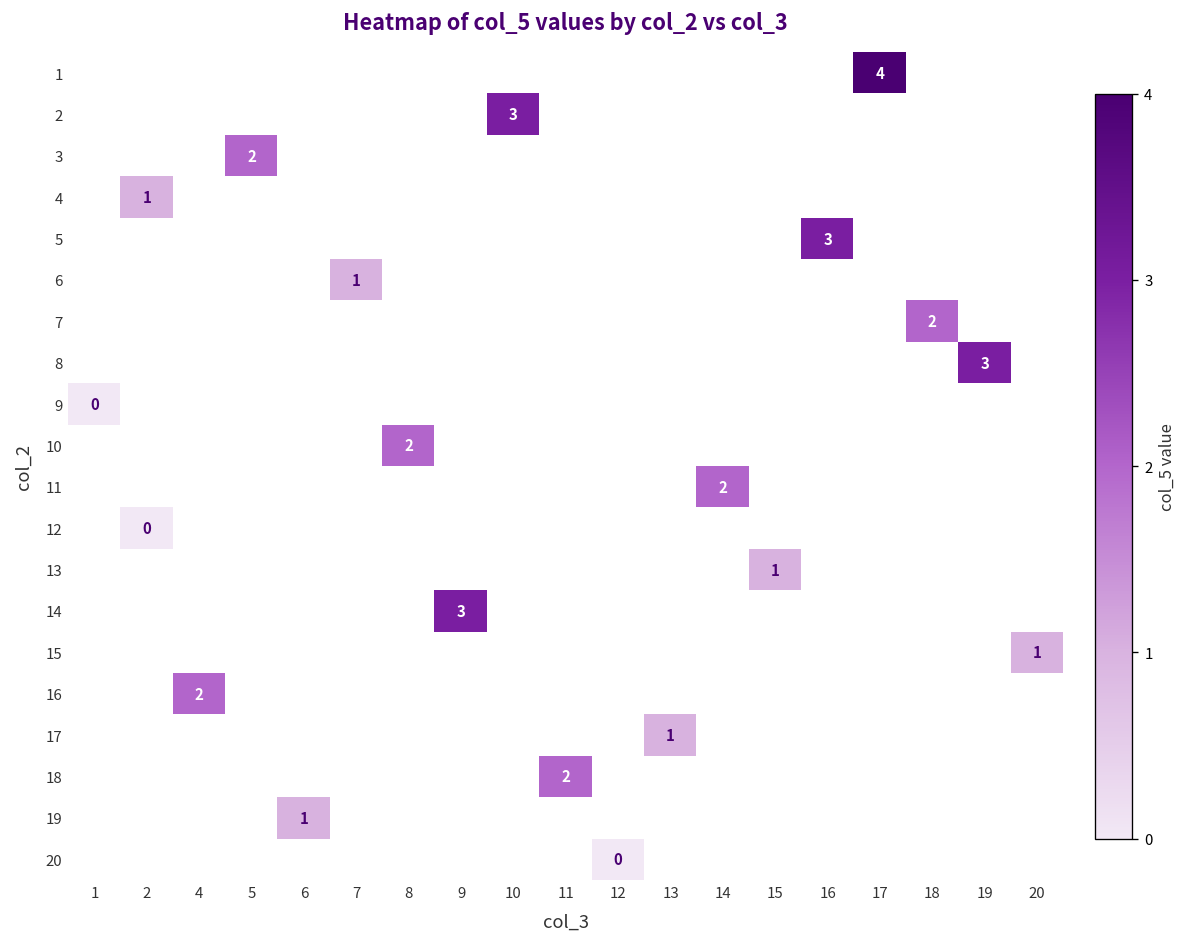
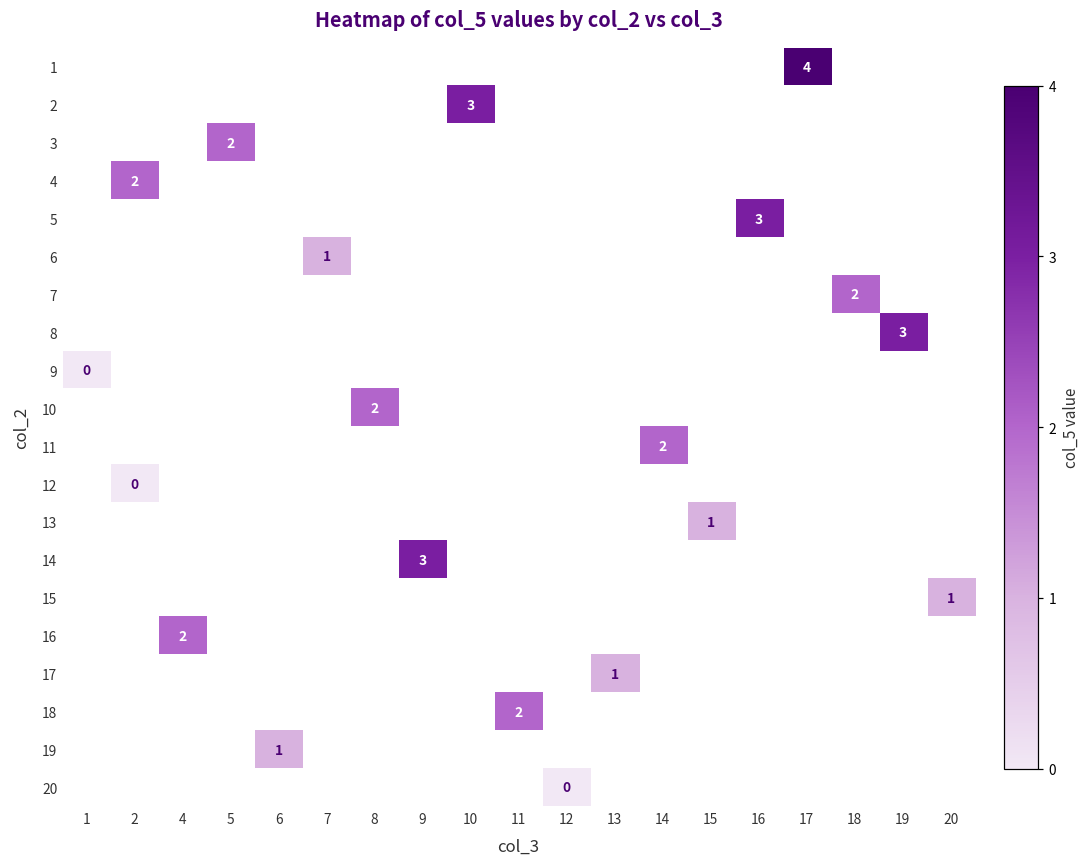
4, 2: 1 -> 2
